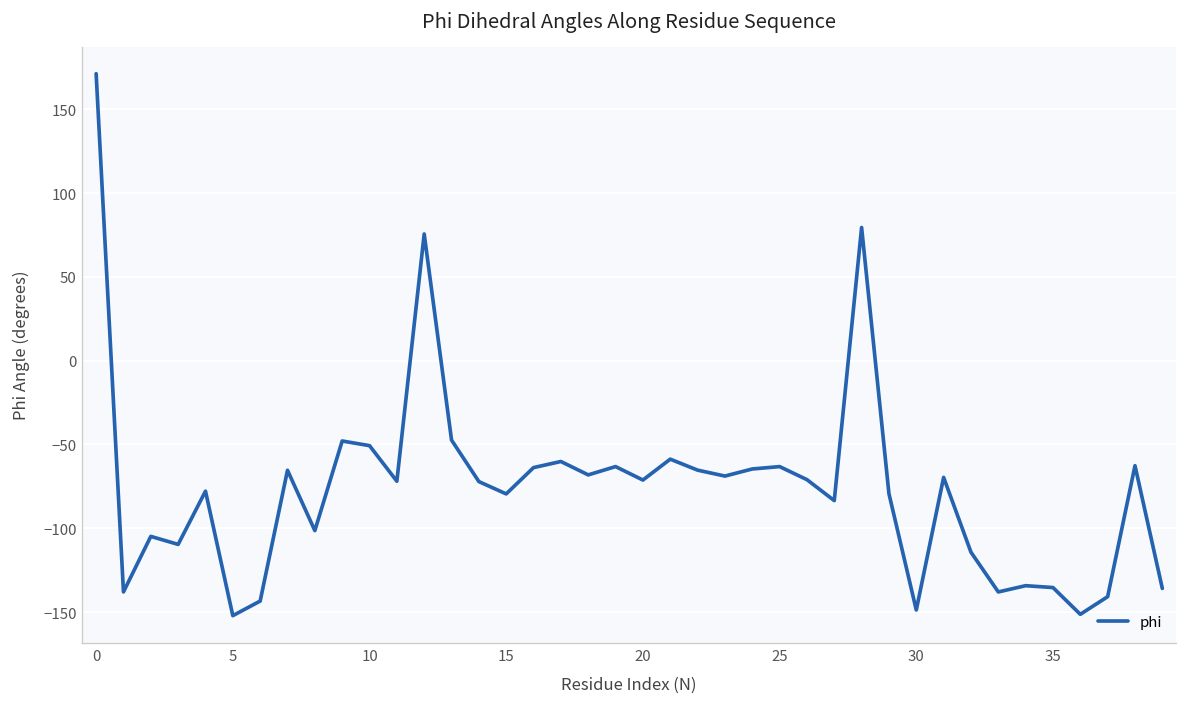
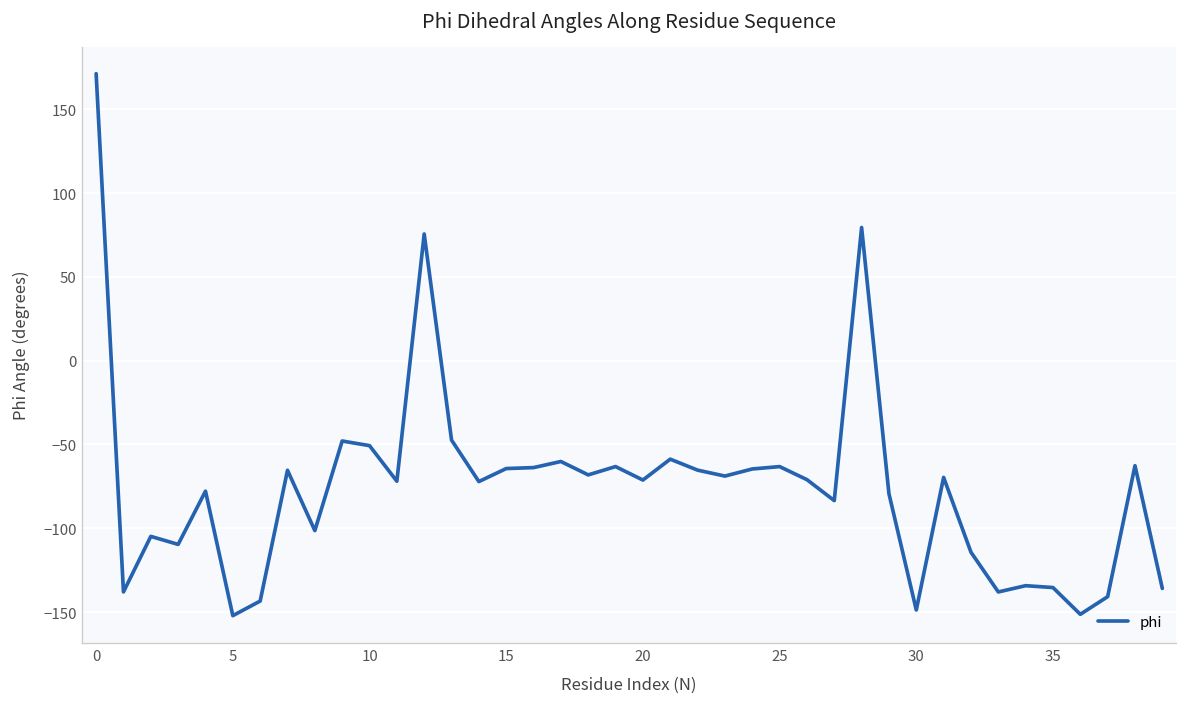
15: -79 -> -64
